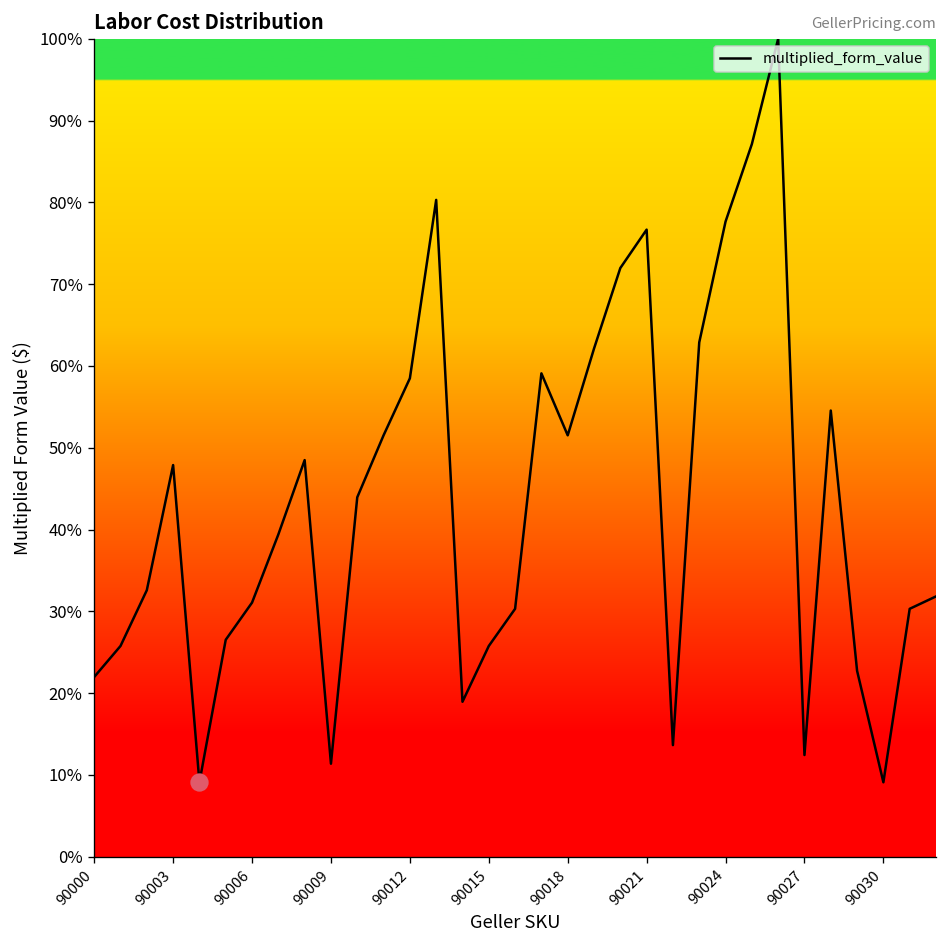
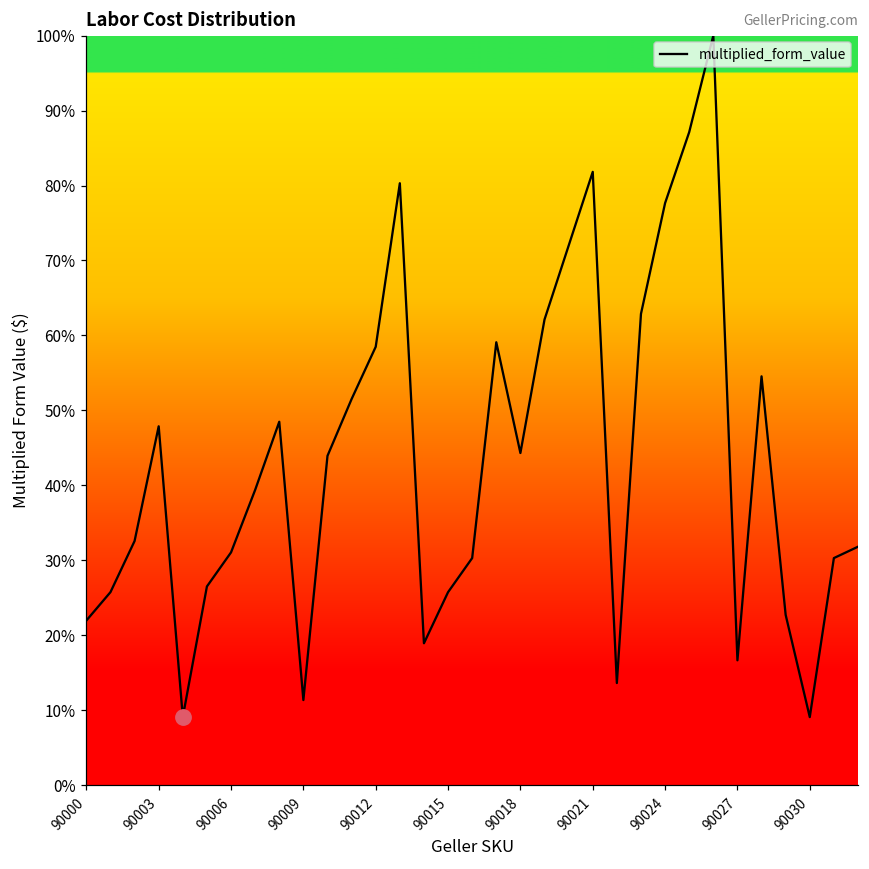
multiplied_form_value, 90018: 52% -> 44%
multiplied_form_value, 90021: 77% -> 82%
multiplied_form_value, 90027: 12% -> 17%
